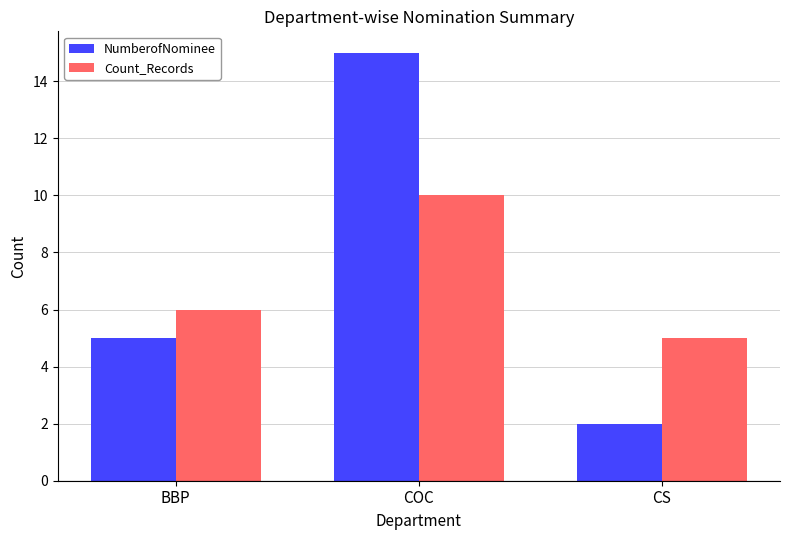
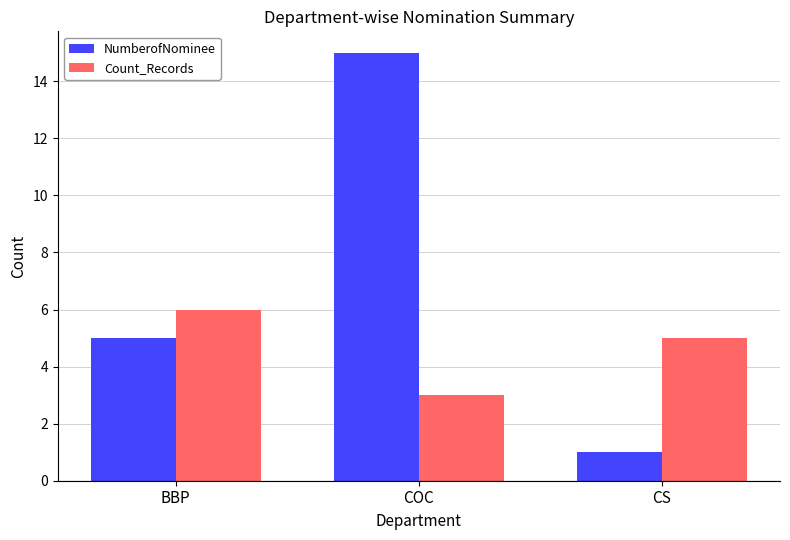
Count_Records, COC: 10 -> 3
NumberofNominee, CS: 2 -> 1
